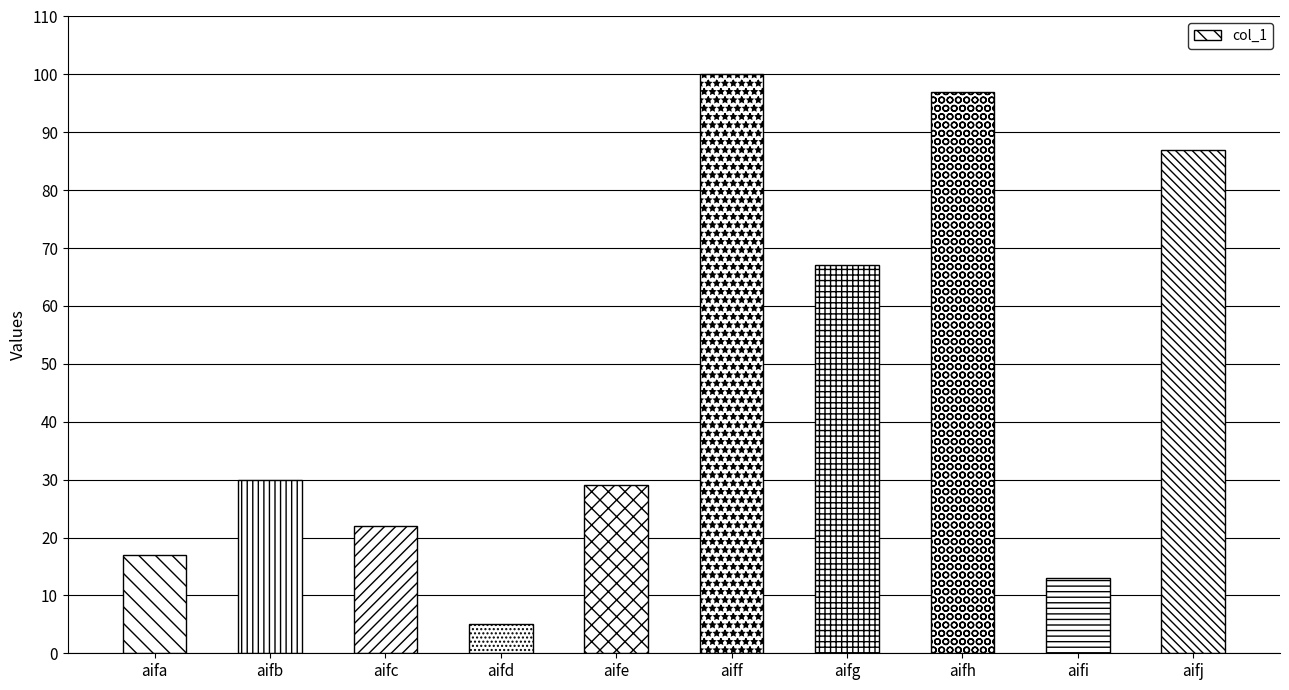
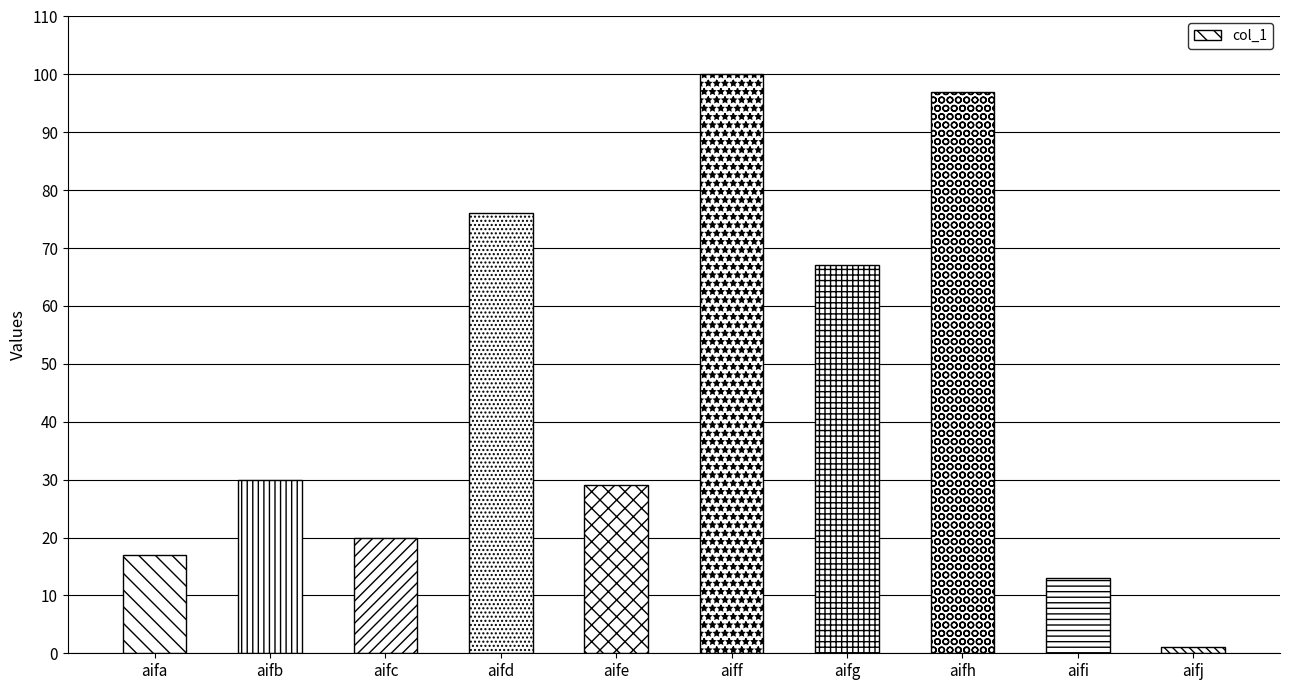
aifc: 22 -> 20
aifd: 5 -> 76
aifj: 87 -> 1
